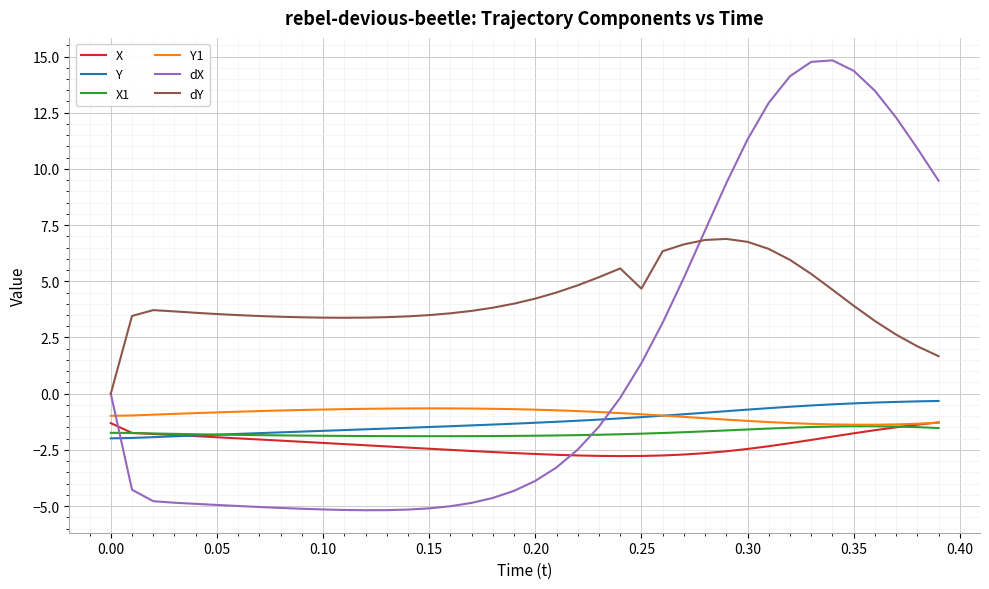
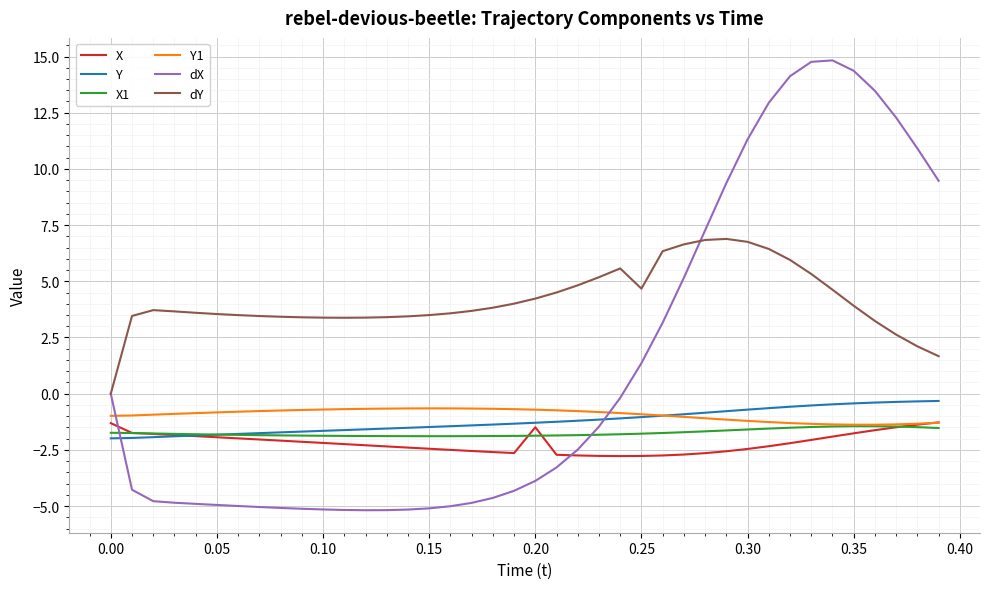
X, 0.20: -2.7 -> -1.5
